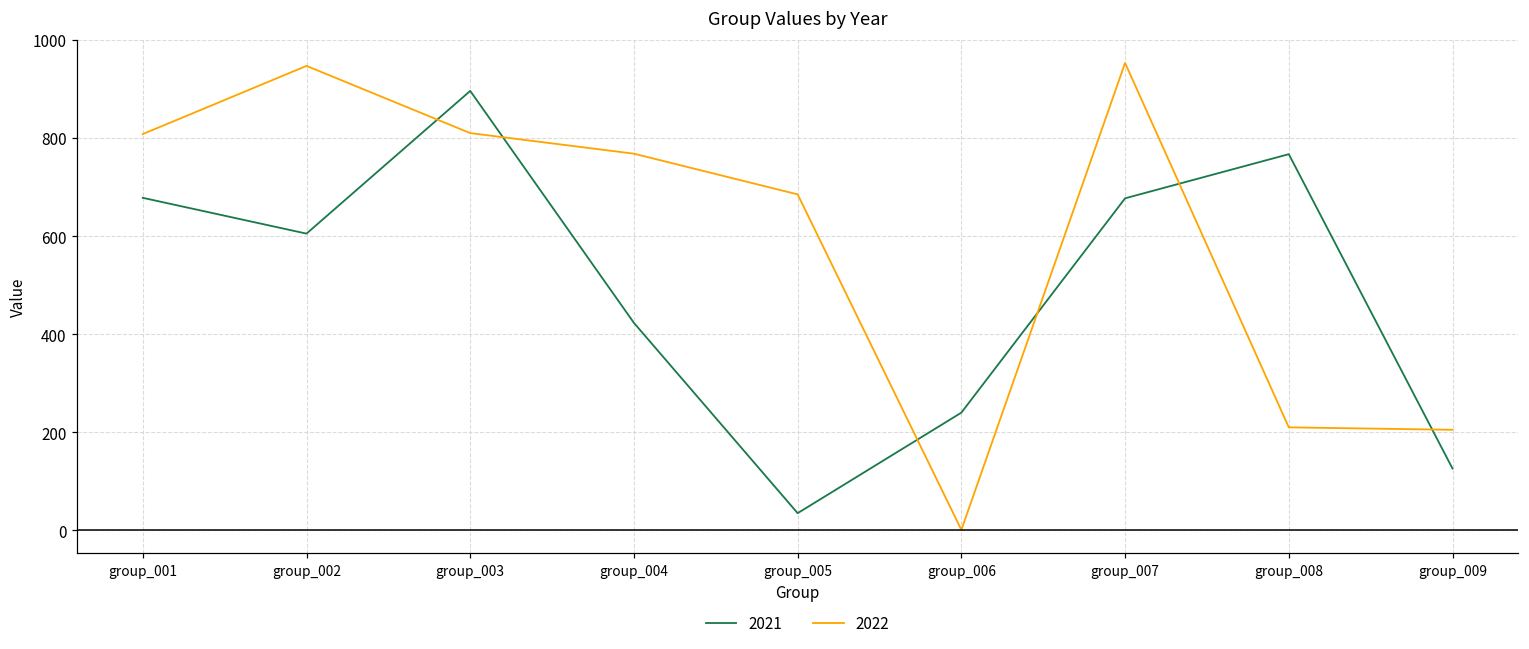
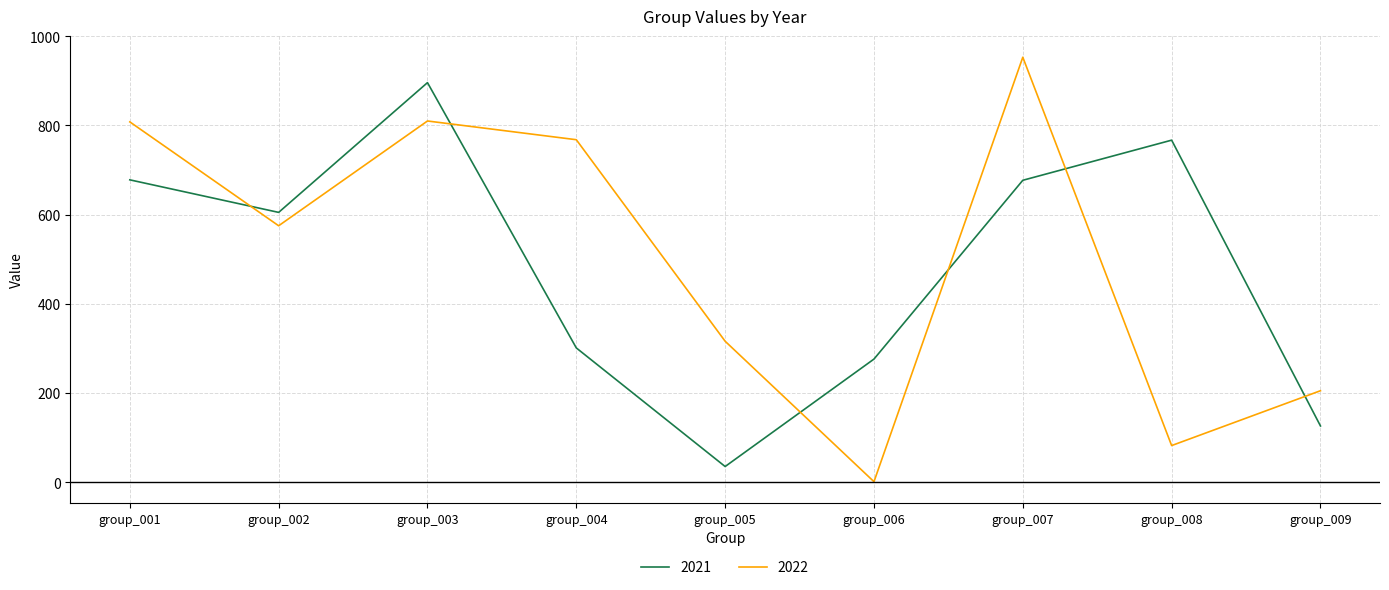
2022, group_002: 950 -> 580
2021, group_004: 420 -> 300
2022, group_005: 690 -> 320
2021, group_006: 240 -> 280
2022, group_008: 210 -> 80
